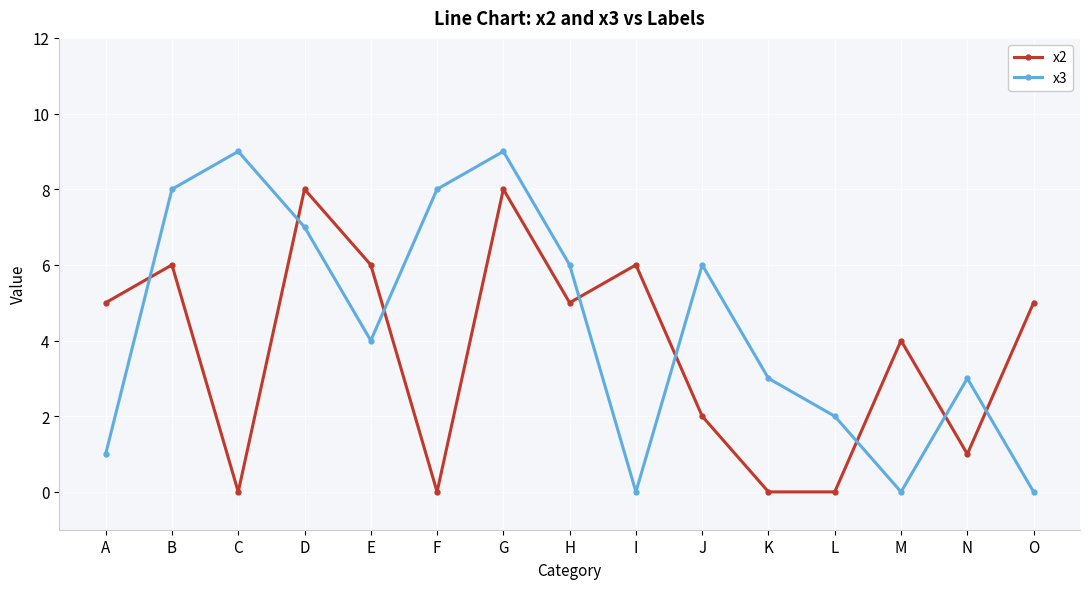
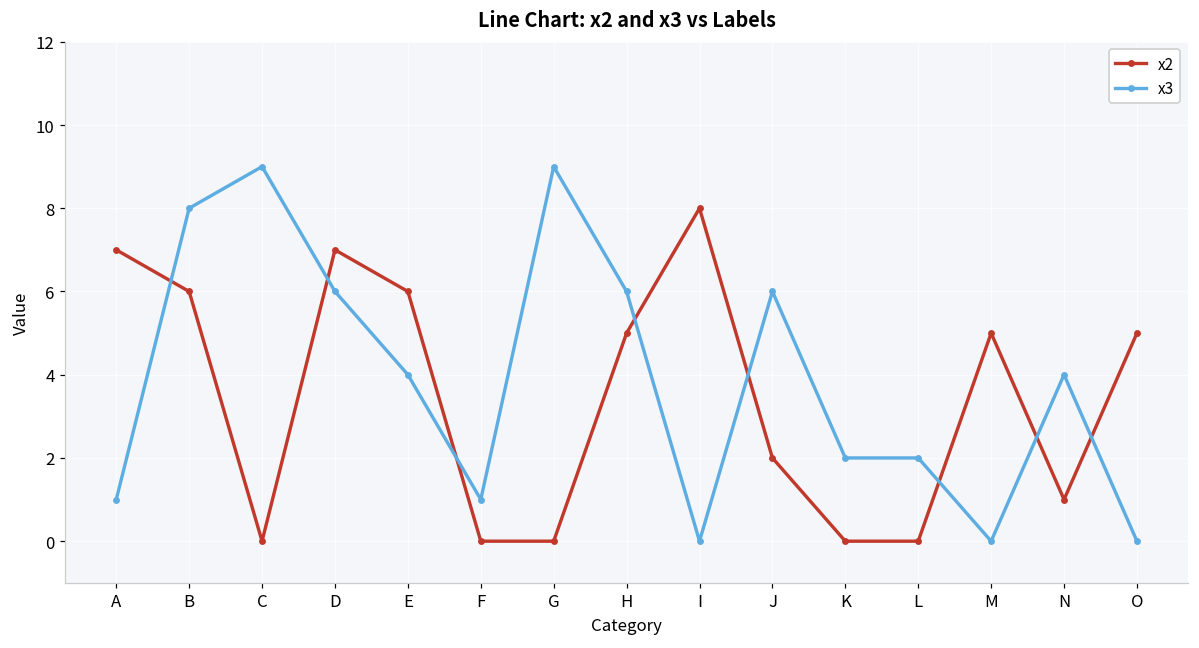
x2, A: 5 -> 7
x2, D: 8 -> 7
x3, D: 7 -> 6
x3, F: 8 -> 1
x2, G: 8 -> 0
x2, I: 6 -> 8
x3, K: 3 -> 2
x2, M: 4 -> 5
x3, N: 3 -> 4
